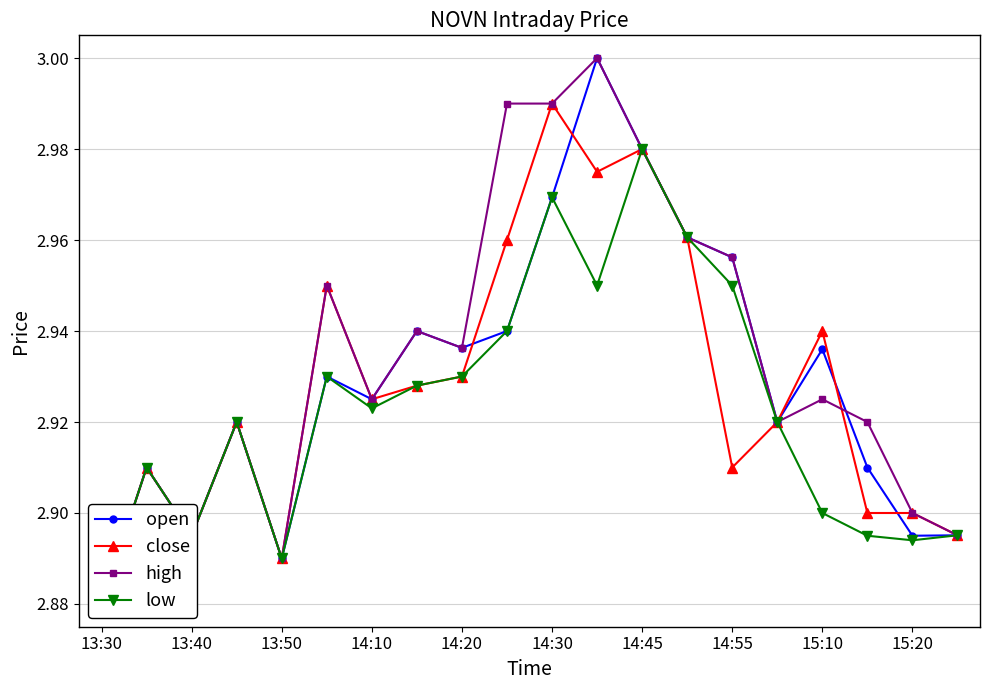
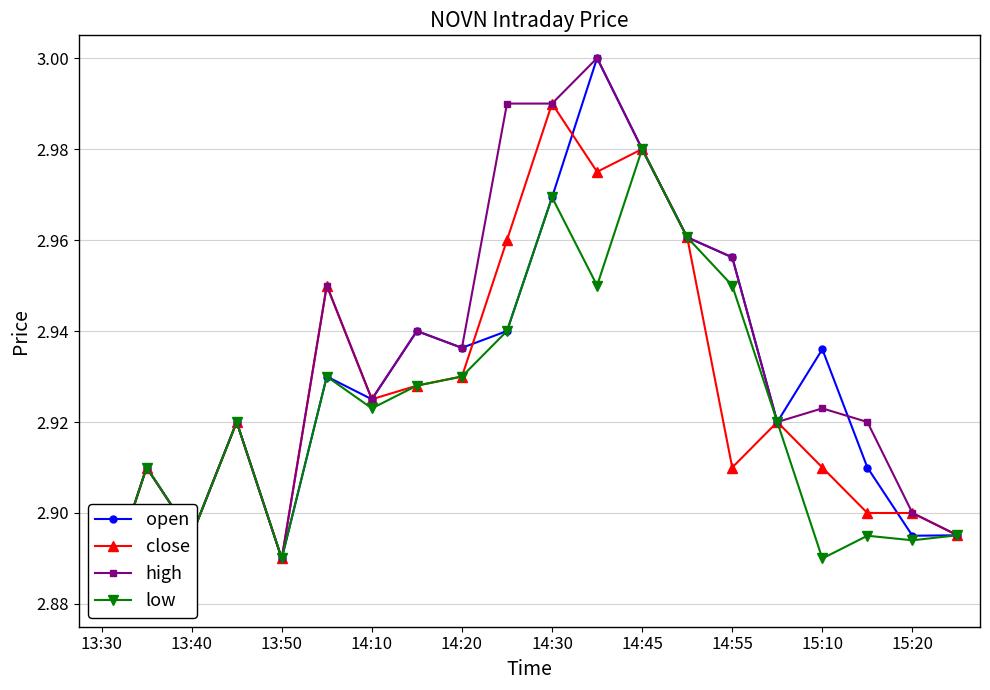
close, 15:10: 2.94 -> 2.91
high, 15:10: 2.925 -> 2.923
low, 15:10: 2.90 -> 2.89
